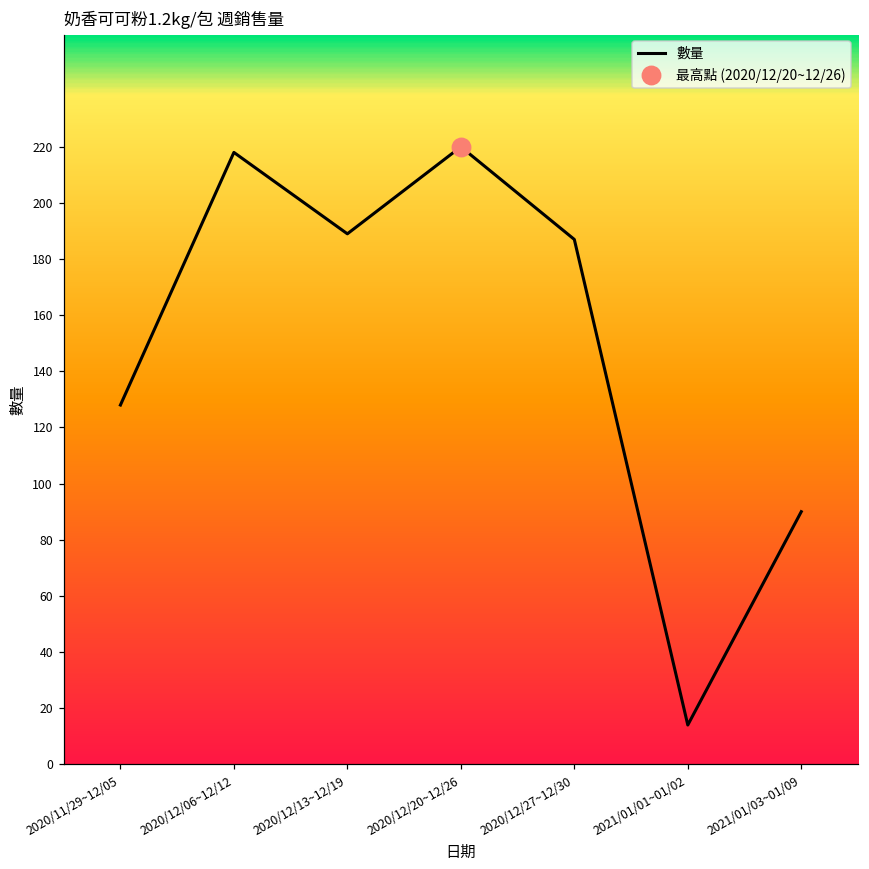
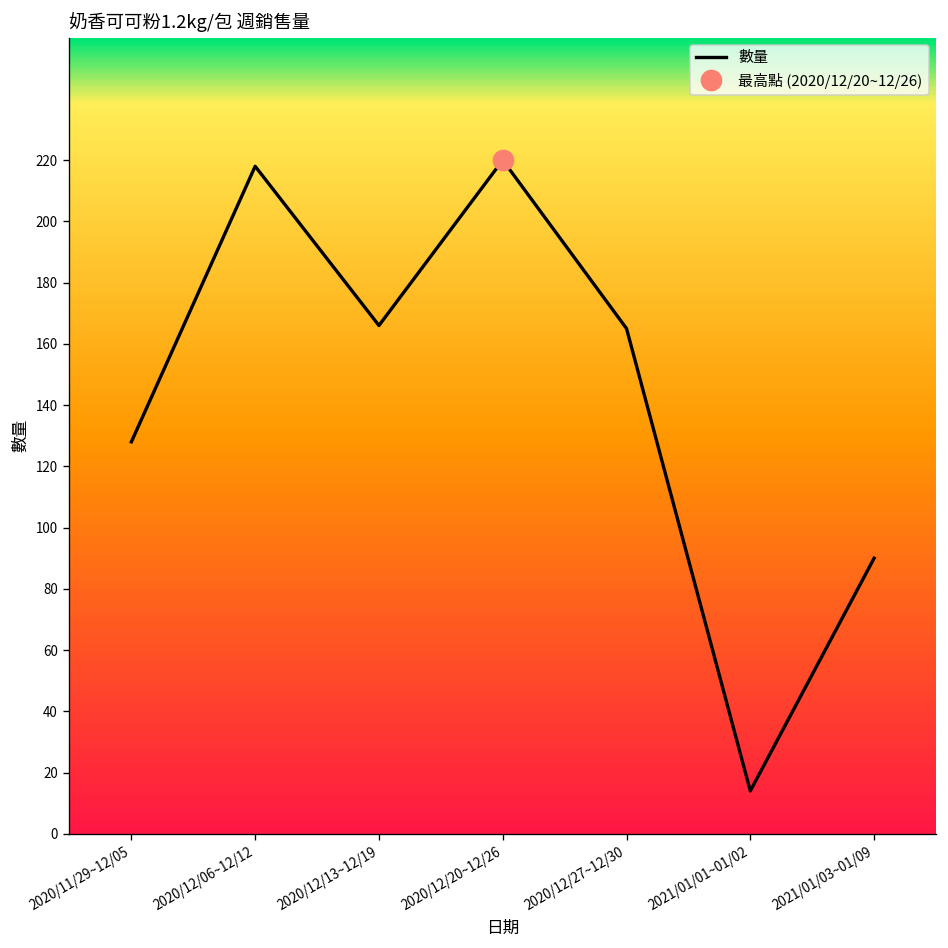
數量, 2020/12/13~12/19: 189 -> 166
數量, 2020/12/27~12/30: 187 -> 165
